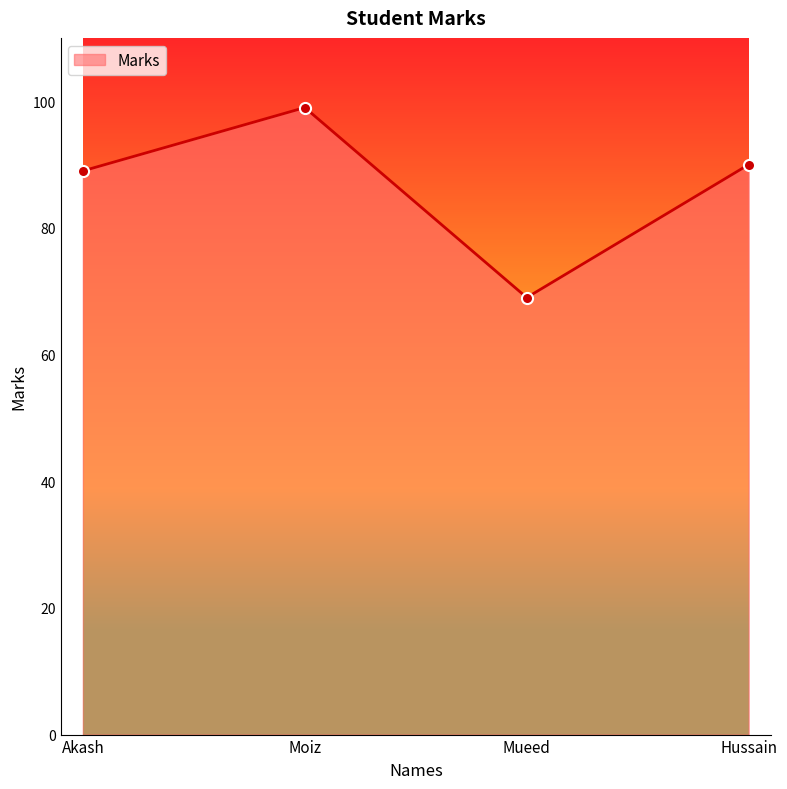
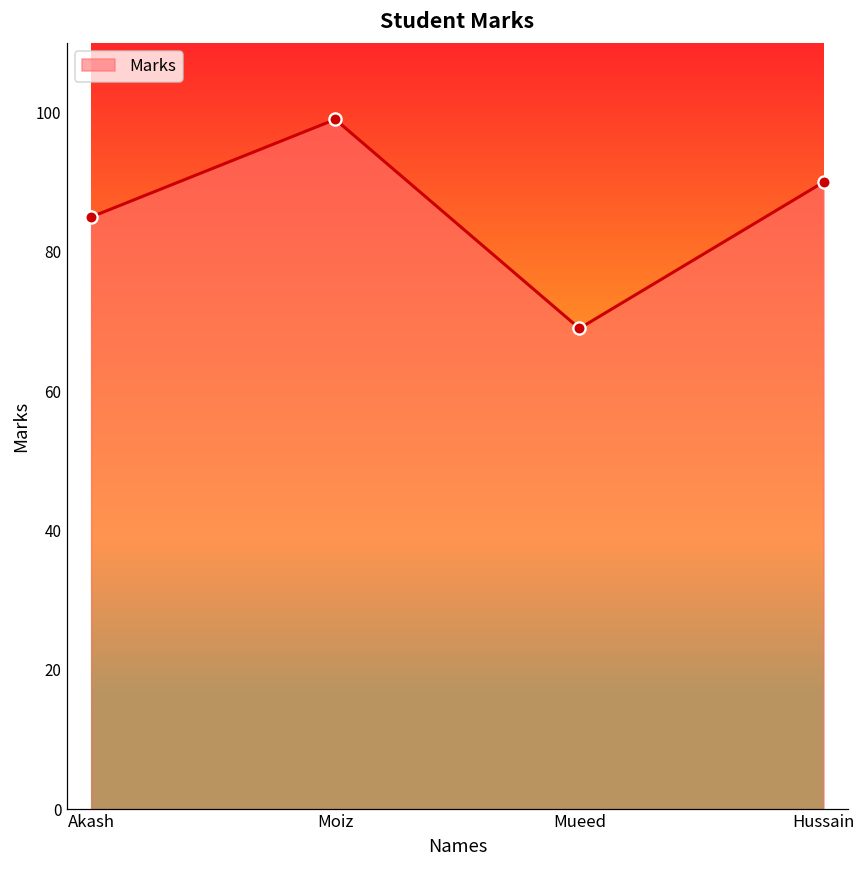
Akash: 89 -> 85
